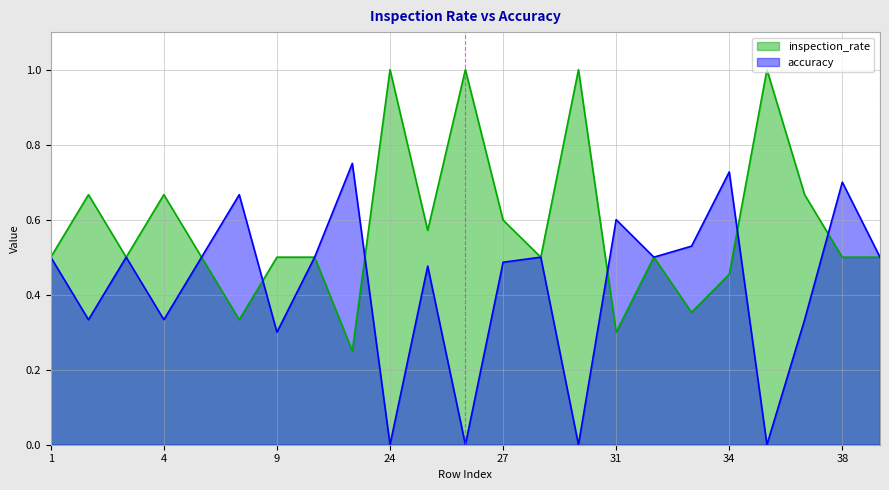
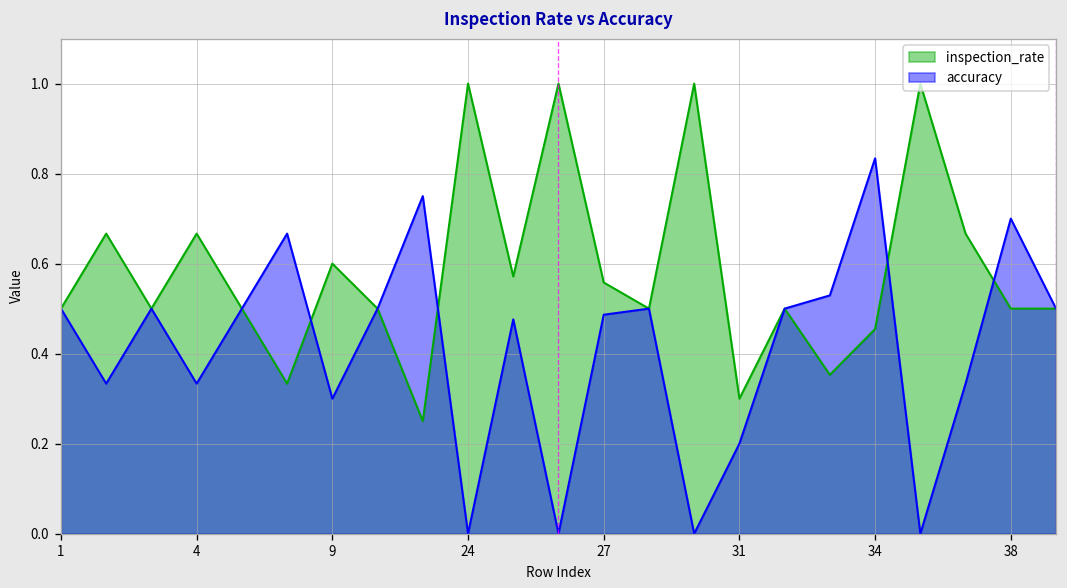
inspection_rate, 9: 0.5 -> 0.6
inspection_rate, 27: 0.60 -> 0.56
accuracy, 31: 0.6 -> 0.2
accuracy, 34: 0.73 -> 0.83
